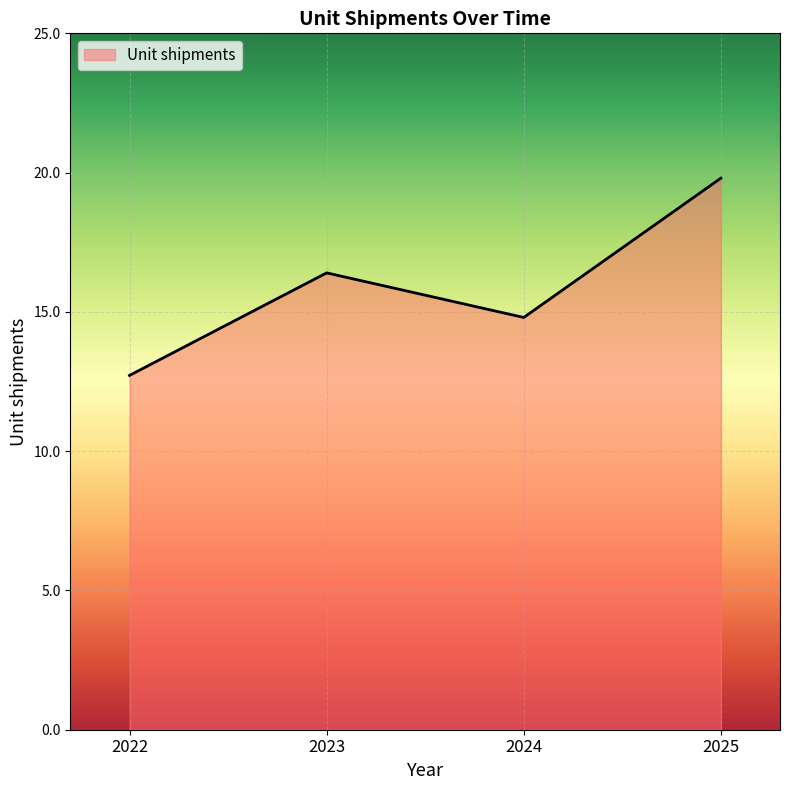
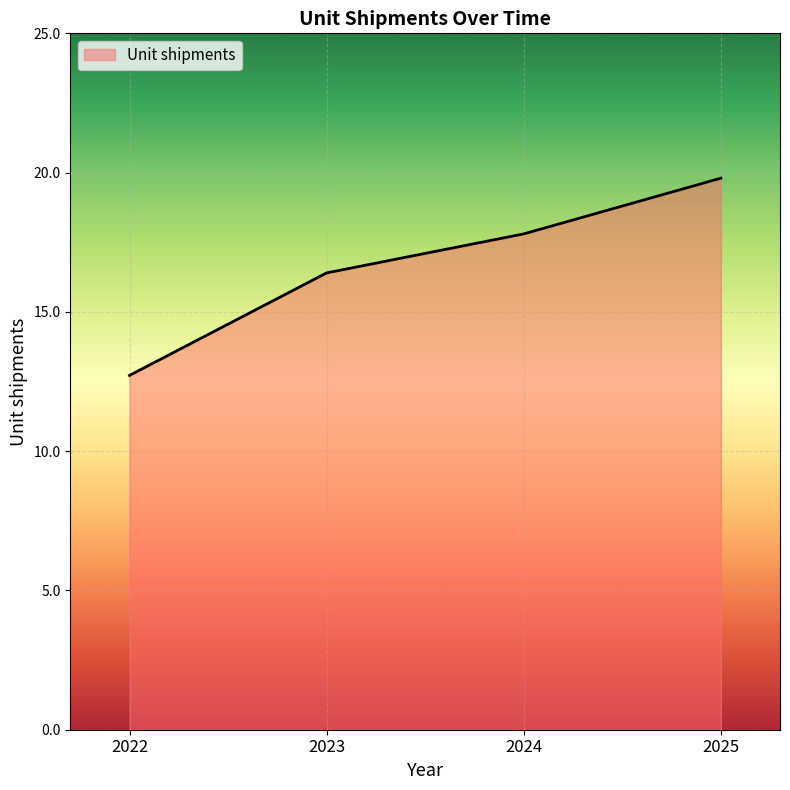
2024: 14.8 -> 17.8
